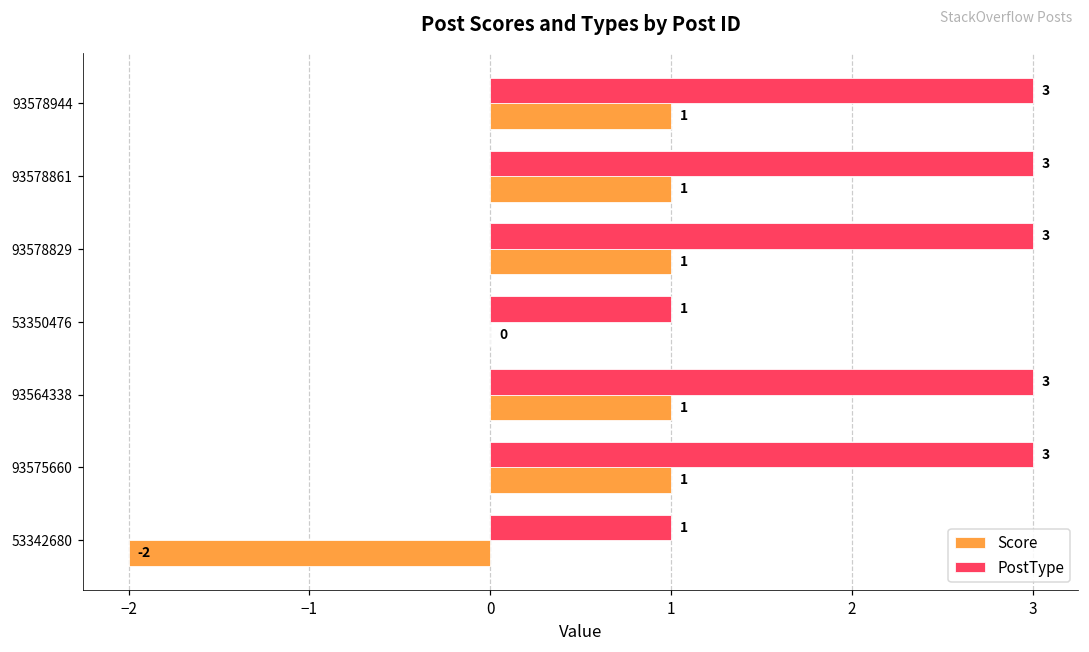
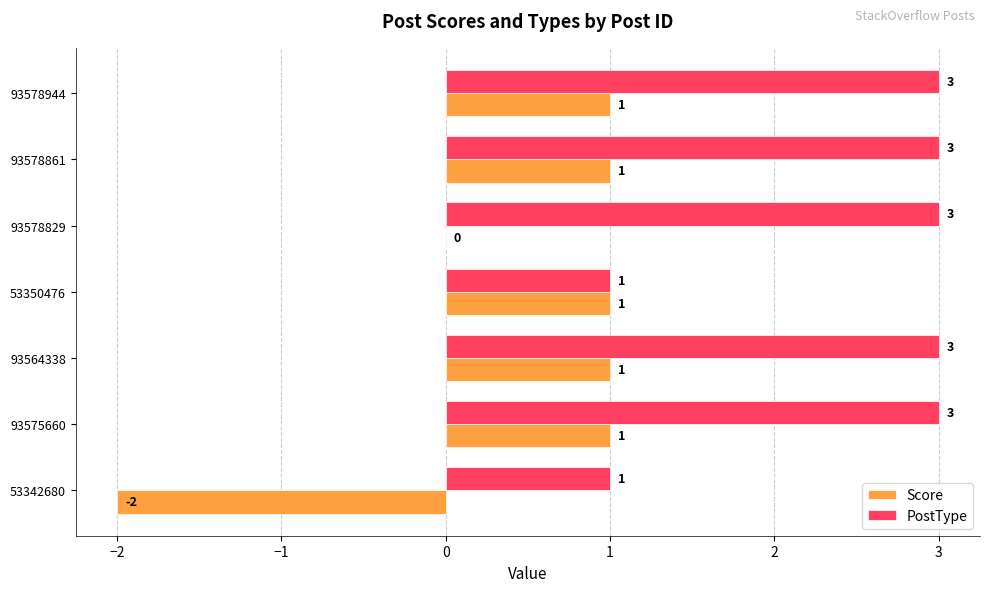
Score, 93578829: 1 -> 0
Score, 53350476: 0 -> 1
